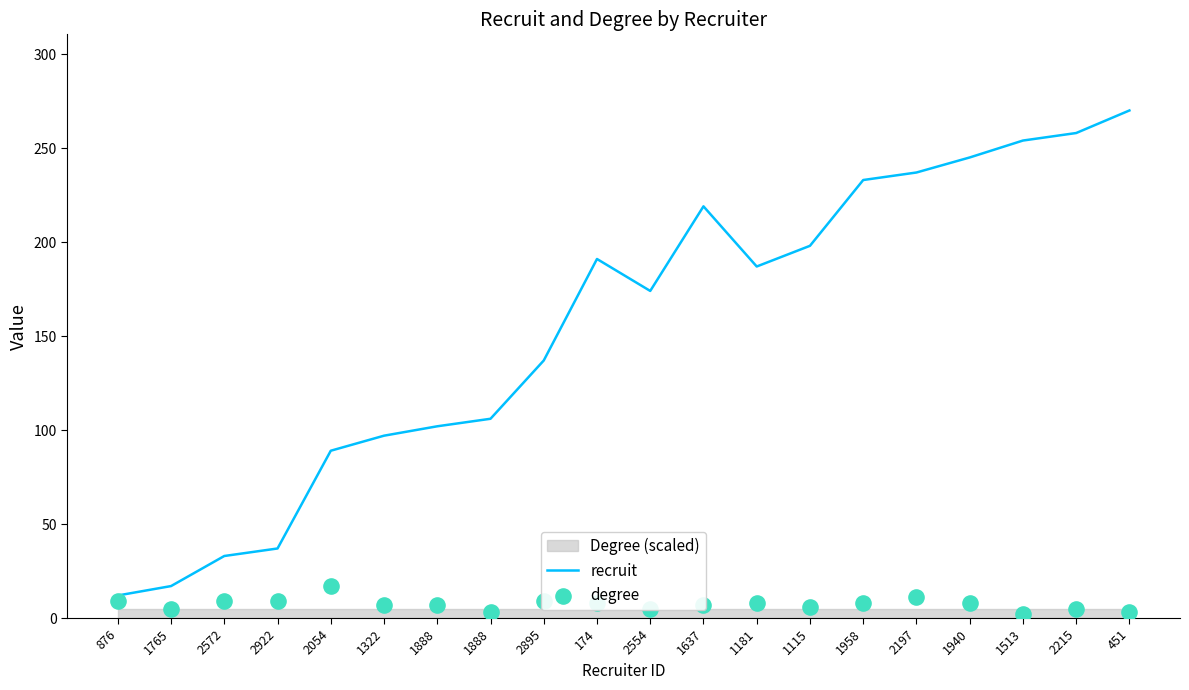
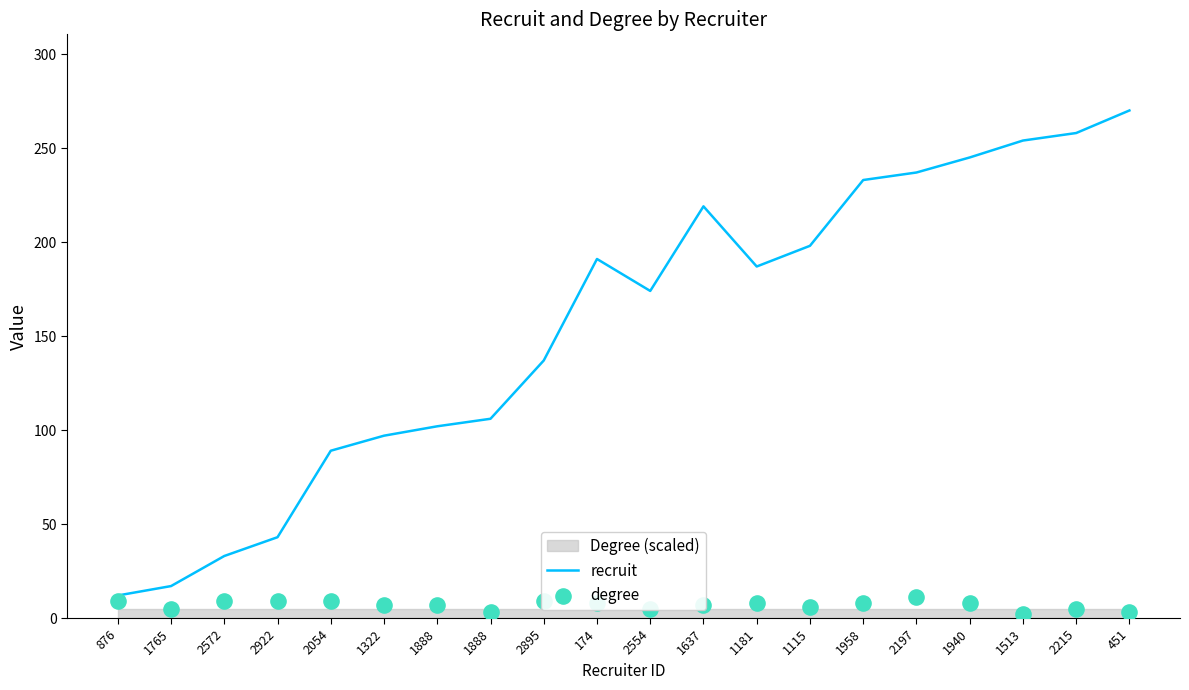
recruit, 2922: 37 -> 43
degree, 2054: 17 -> 9
